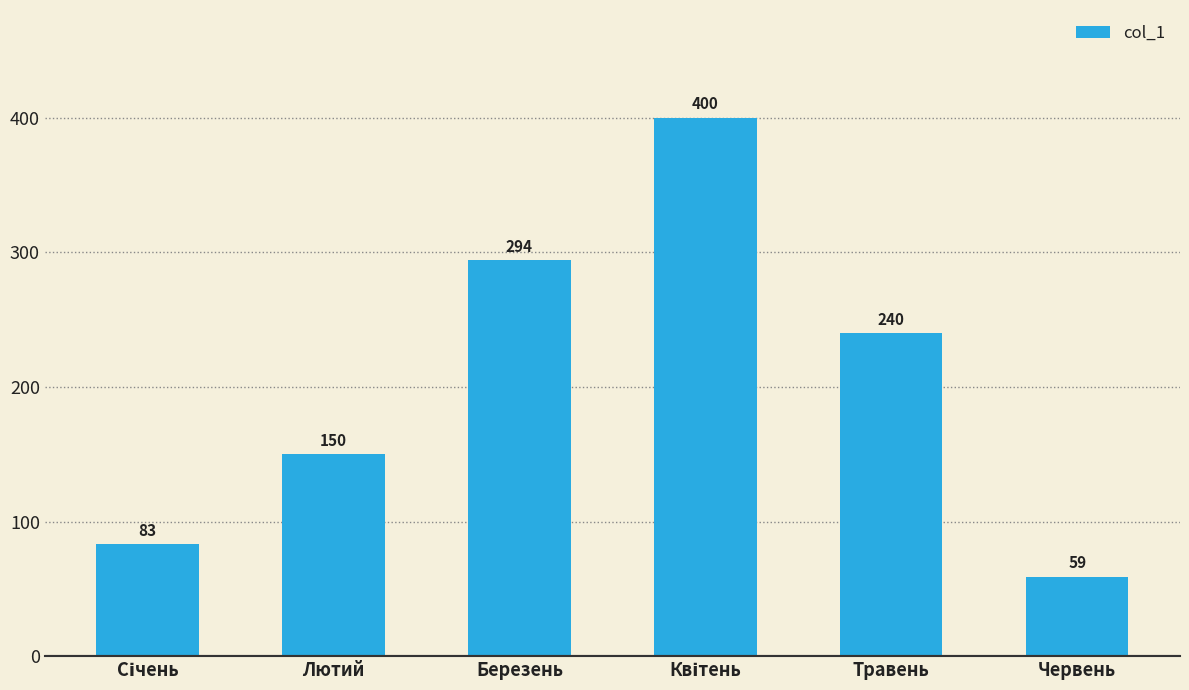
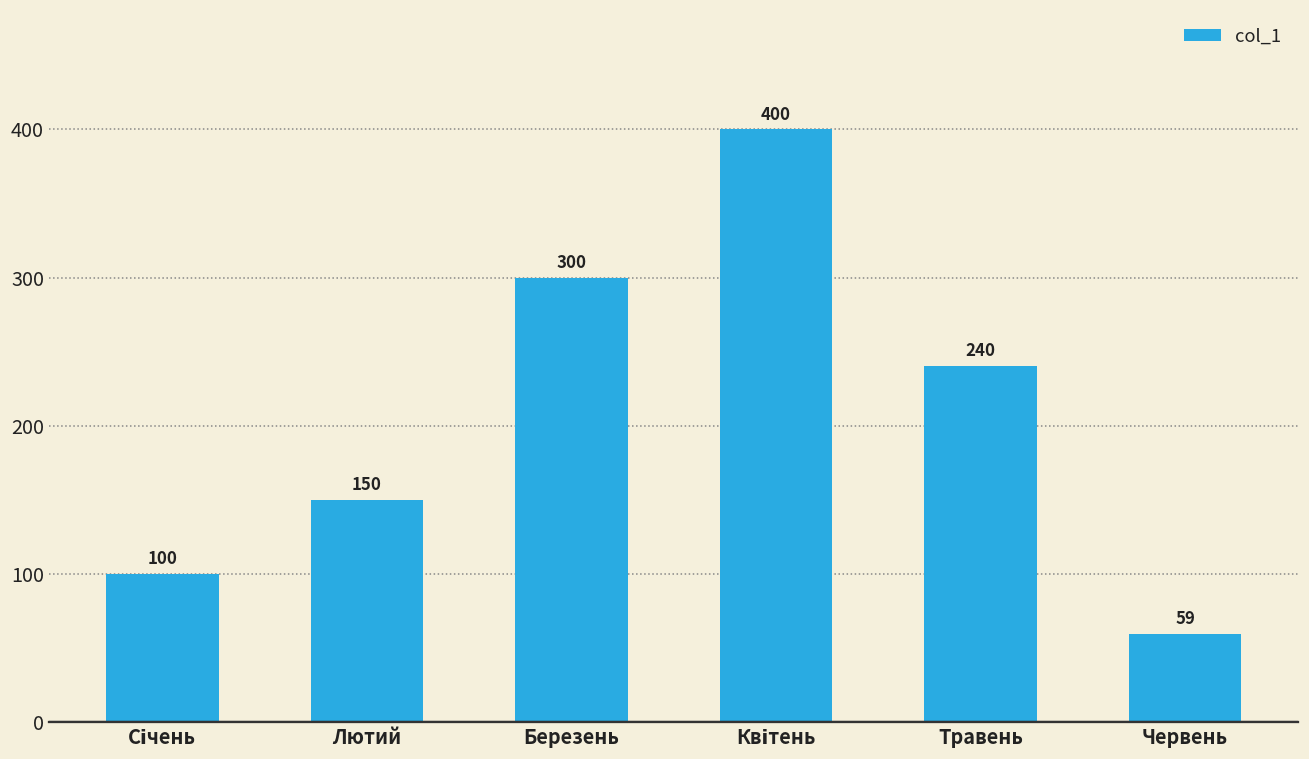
Січень: 83 -> 100
Березень: 294 -> 300
